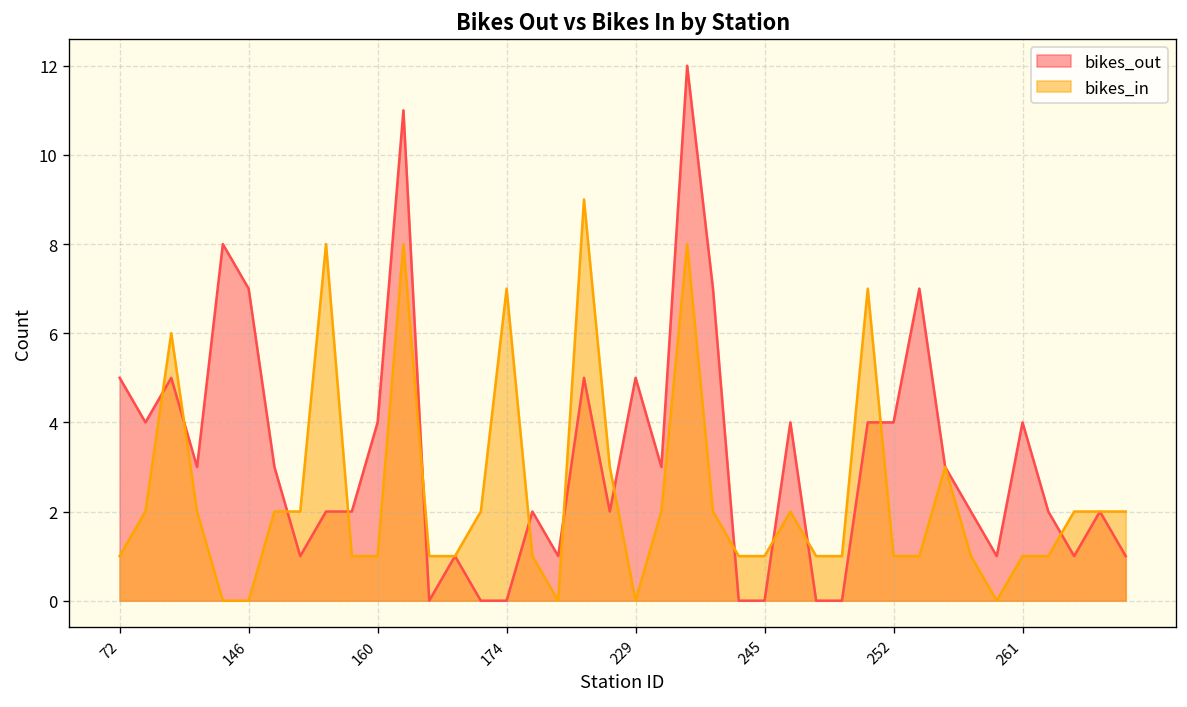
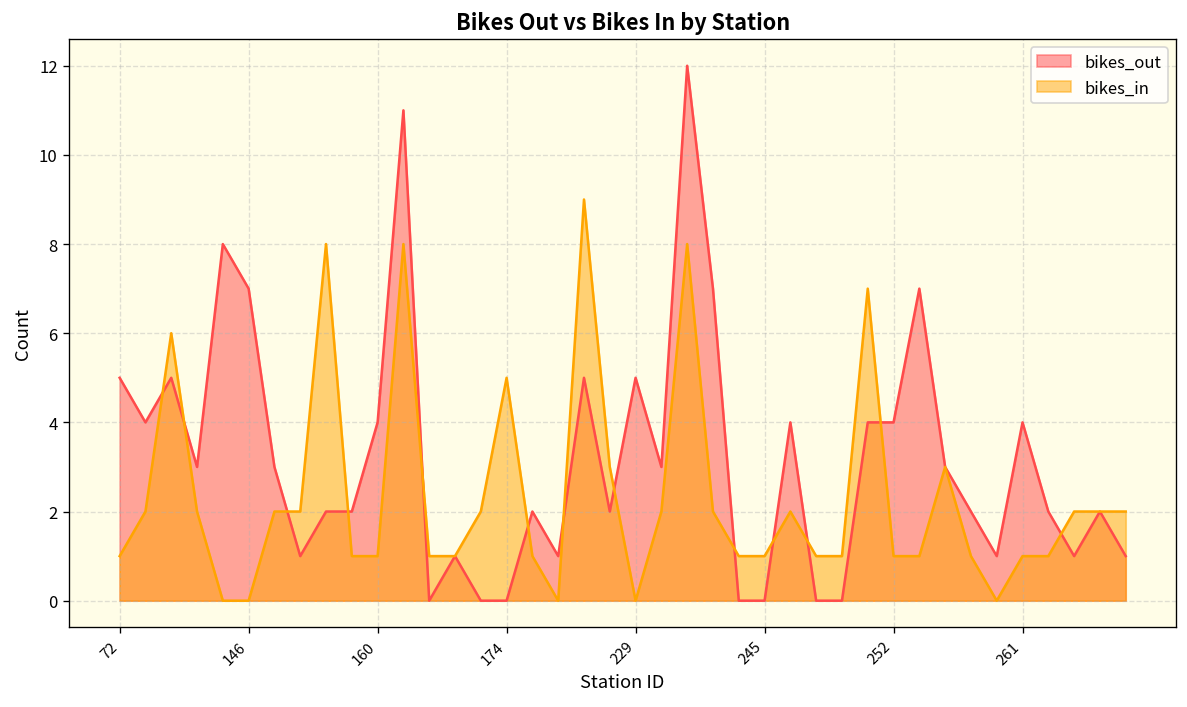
bikes_in, 174: 7 -> 5
